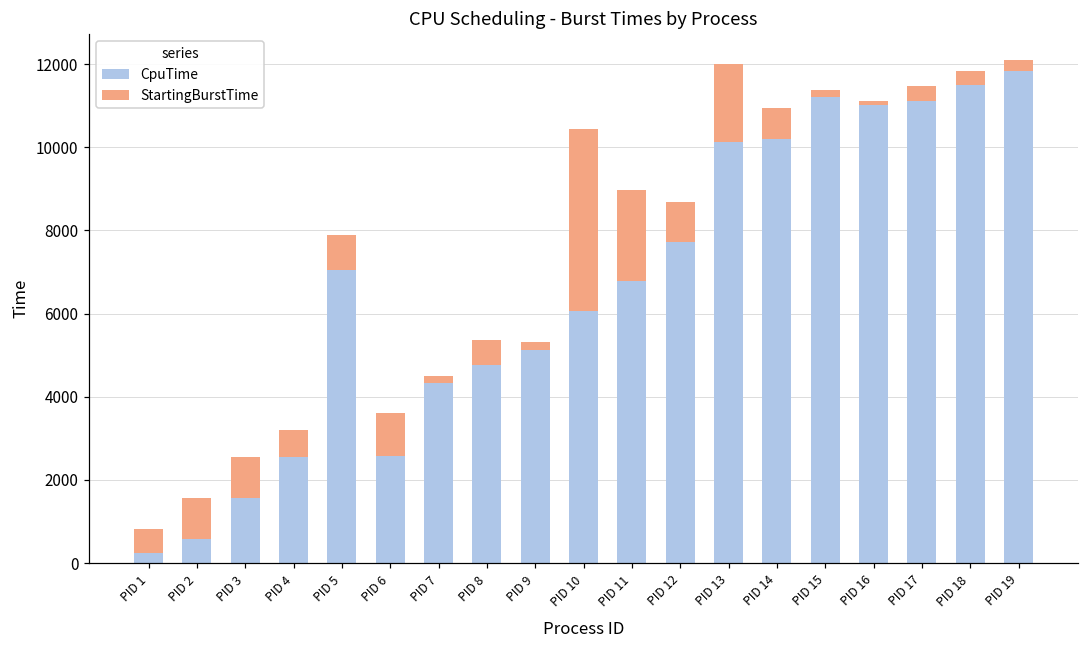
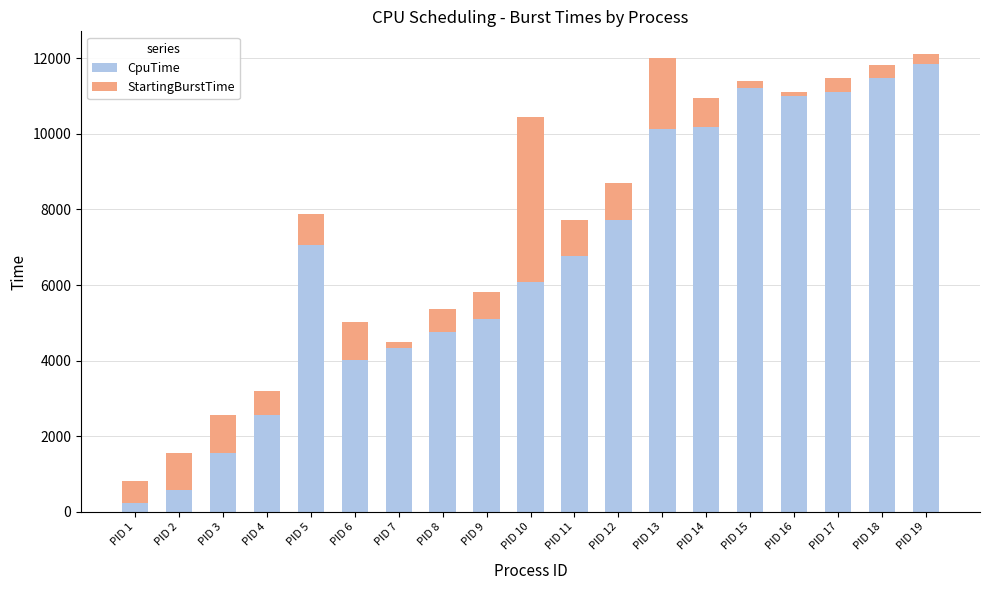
CpuTime, PID 6: 2600 -> 4000
StartingBurstTime, PID 9: 200 -> 700
StartingBurstTime, PID 11: 2200 -> 900
